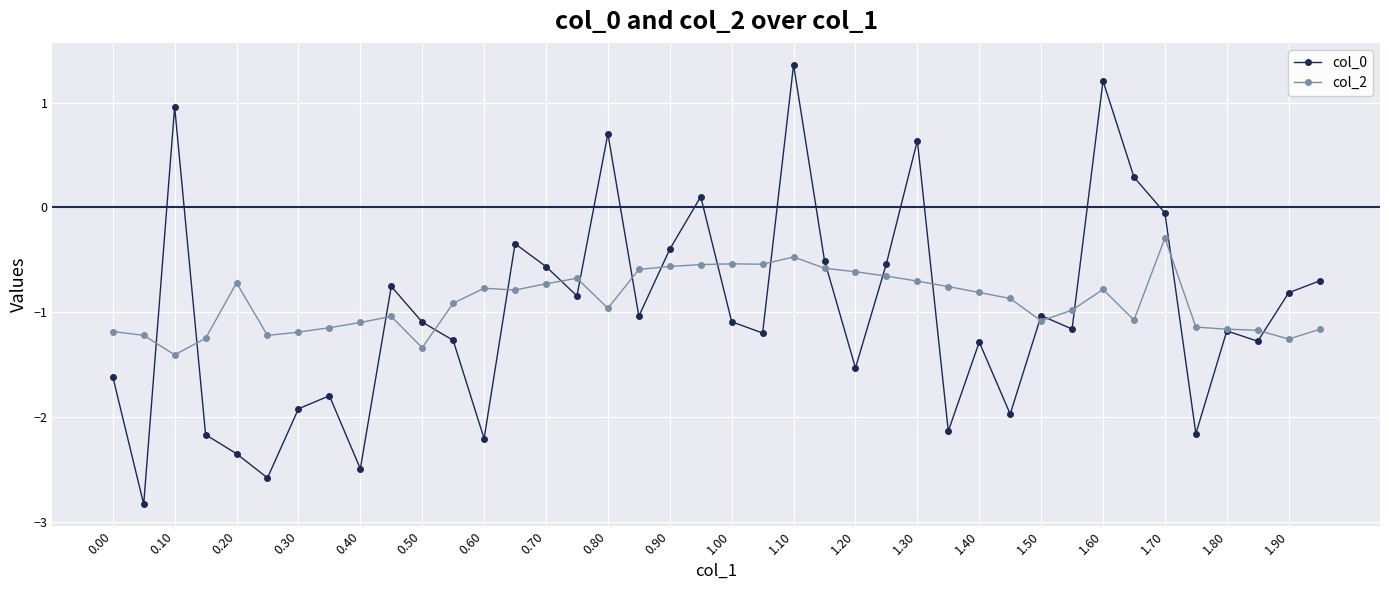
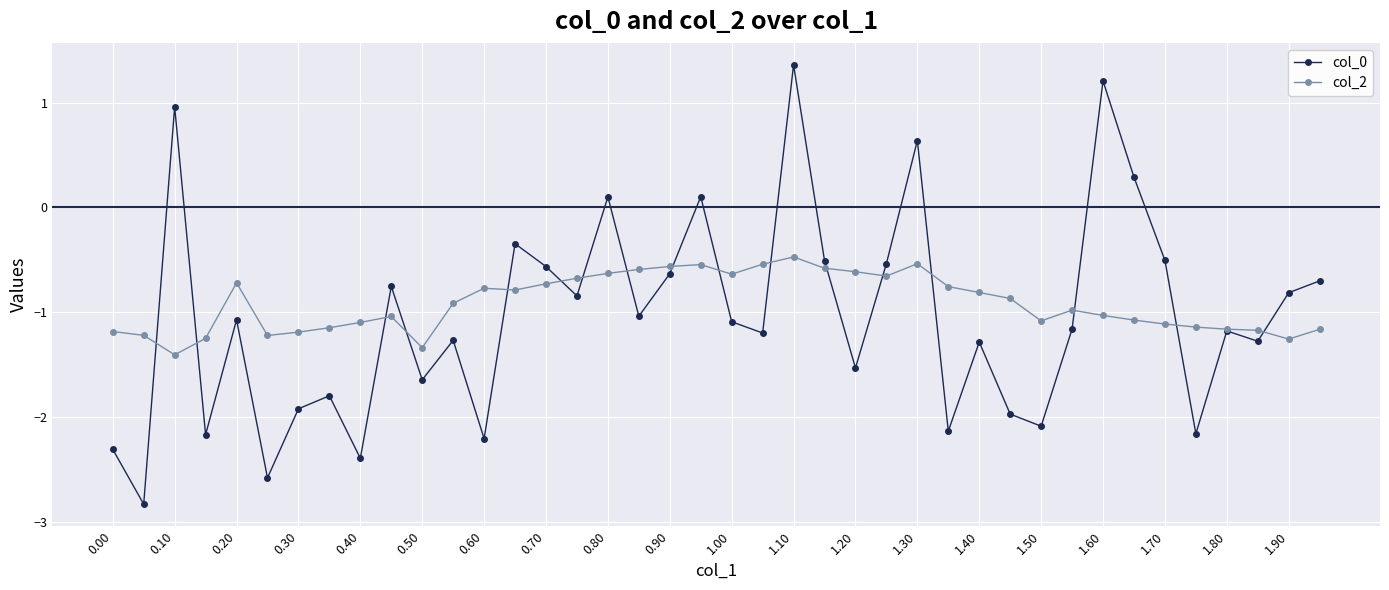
col_0, 0.00: -1.62 -> -2.31
col_0, 0.20: -2.35 -> -1.07
col_0, 0.40: -2.50 -> -2.40
col_0, 0.50: -1.09 -> -1.65
col_0, 0.80: 0.70 -> 0.10
col_2, 0.80: -0.96 -> -0.63
col_0, 0.90: -0.40 -> -0.63
col_2, 1.00: -0.54 -> -0.64
col_2, 1.30: -0.70 -> -0.54
col_0, 1.50: -1.03 -> -2.09
col_2, 1.60: -0.78 -> -1.03
col_0, 1.70: -0.05 -> -0.51
col_2, 1.70: -0.29 -> -1.11
